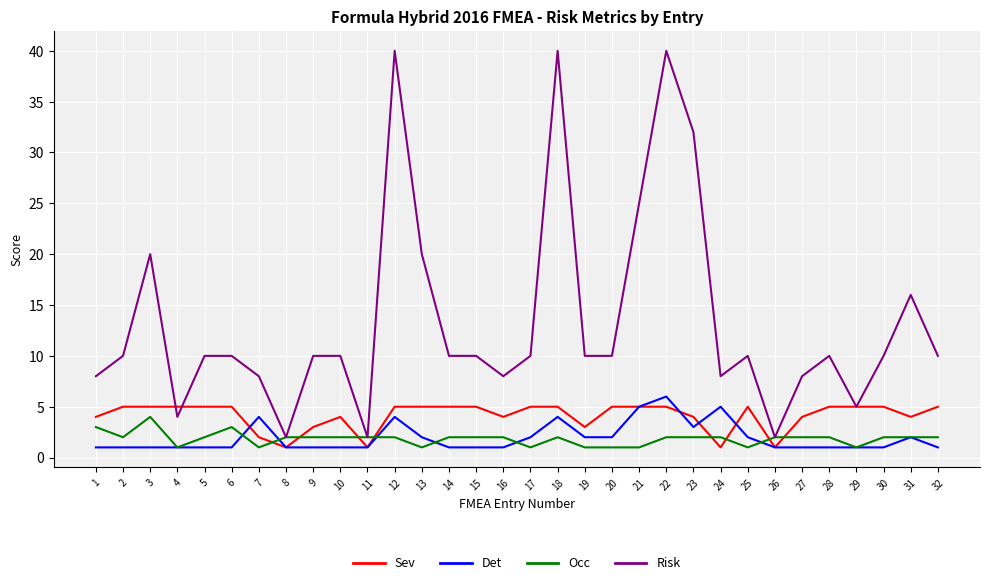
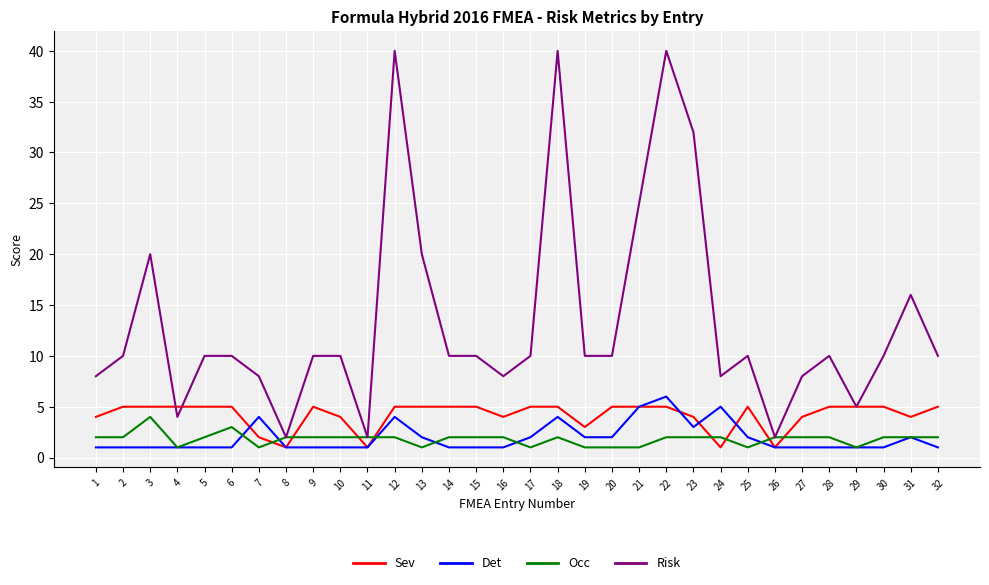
Occ, 1: 3 -> 2
Sev, 9: 3 -> 5
